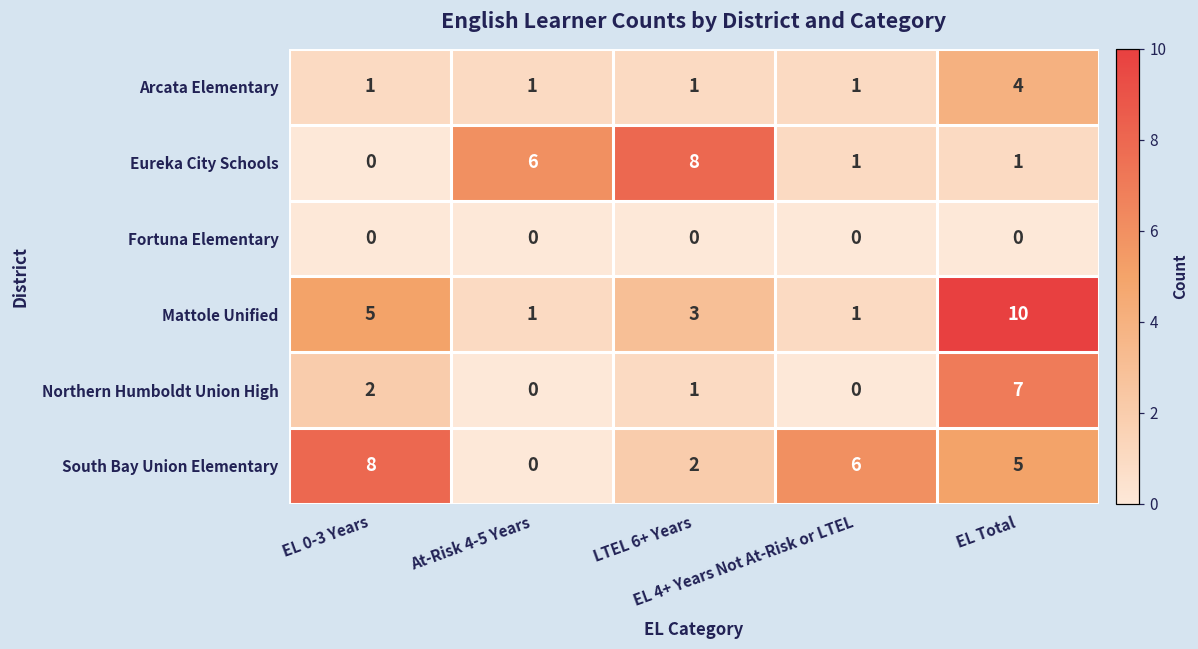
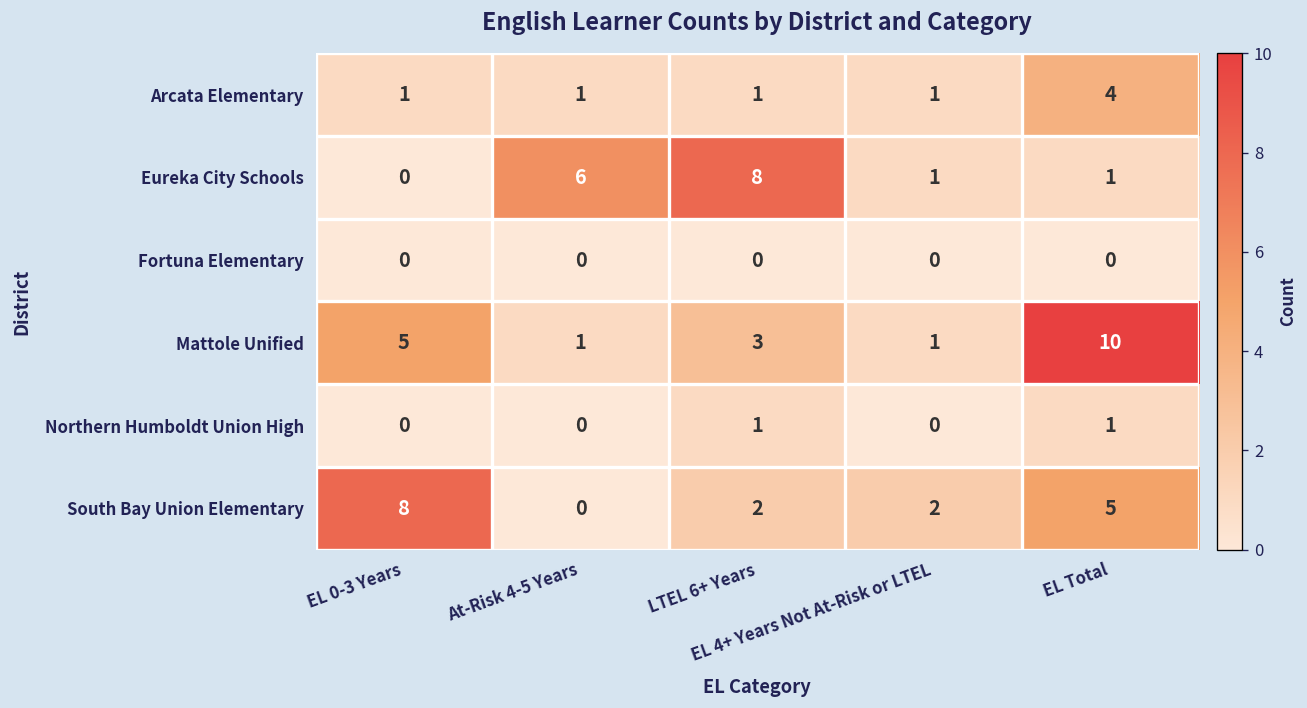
Northern Humboldt Union High, EL 0-3 Years: 2 -> 0
Northern Humboldt Union High, EL Total: 7 -> 1
South Bay Union Elementary, EL 4+ Years Not At-Risk or LTEL: 6 -> 2
